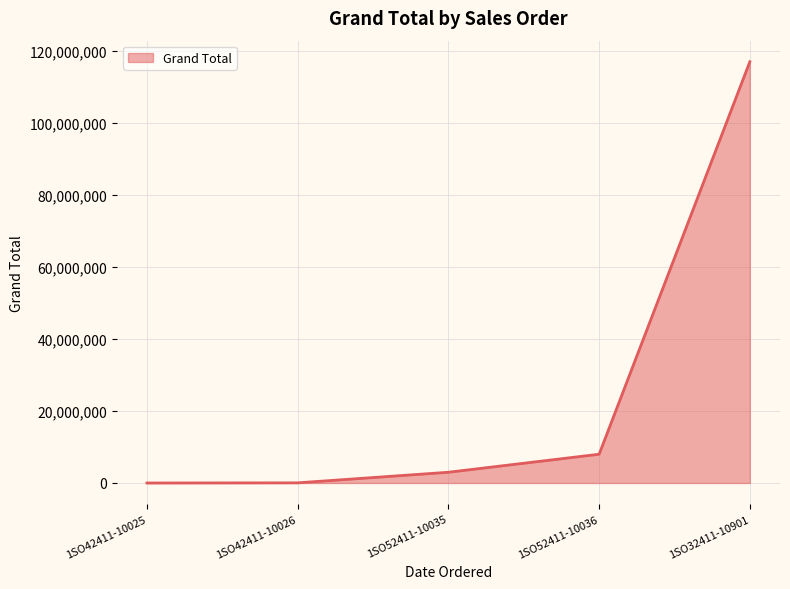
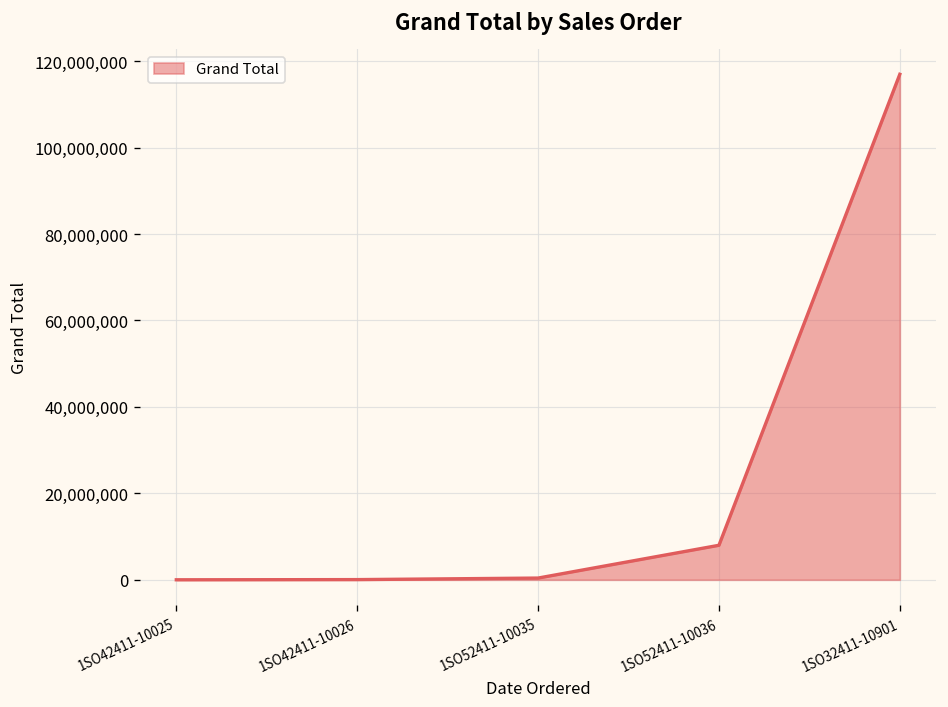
1SO52411-10035: 3,000,000 -> 0
